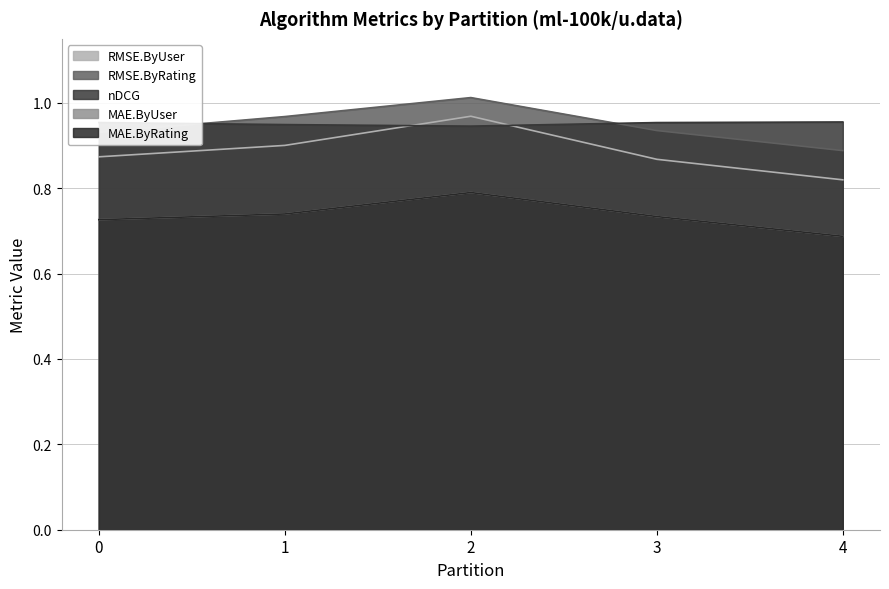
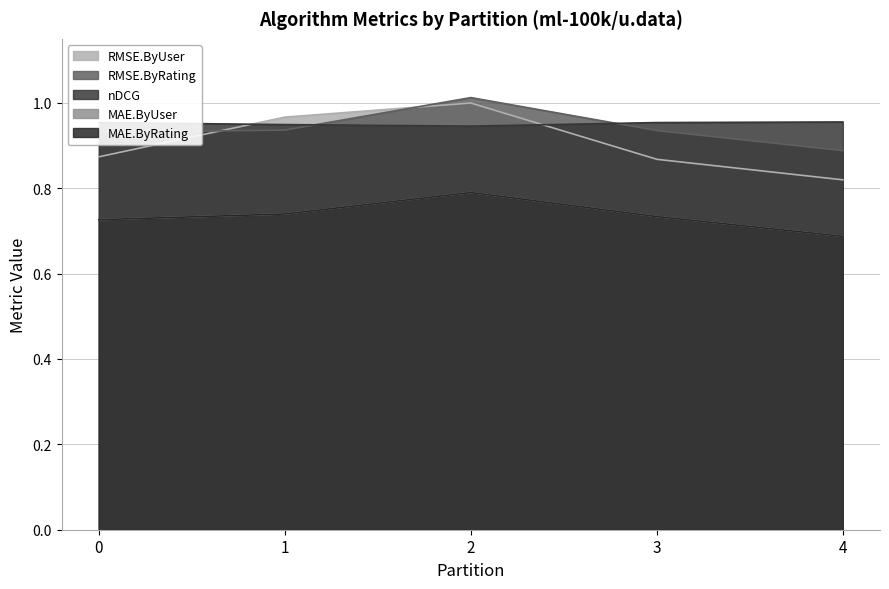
RMSE.ByUser, 1: 0.90 -> 0.97
RMSE.ByRating, 1: 0.97 -> 0.94
RMSE.ByUser, 2: 0.97 -> 1.00
